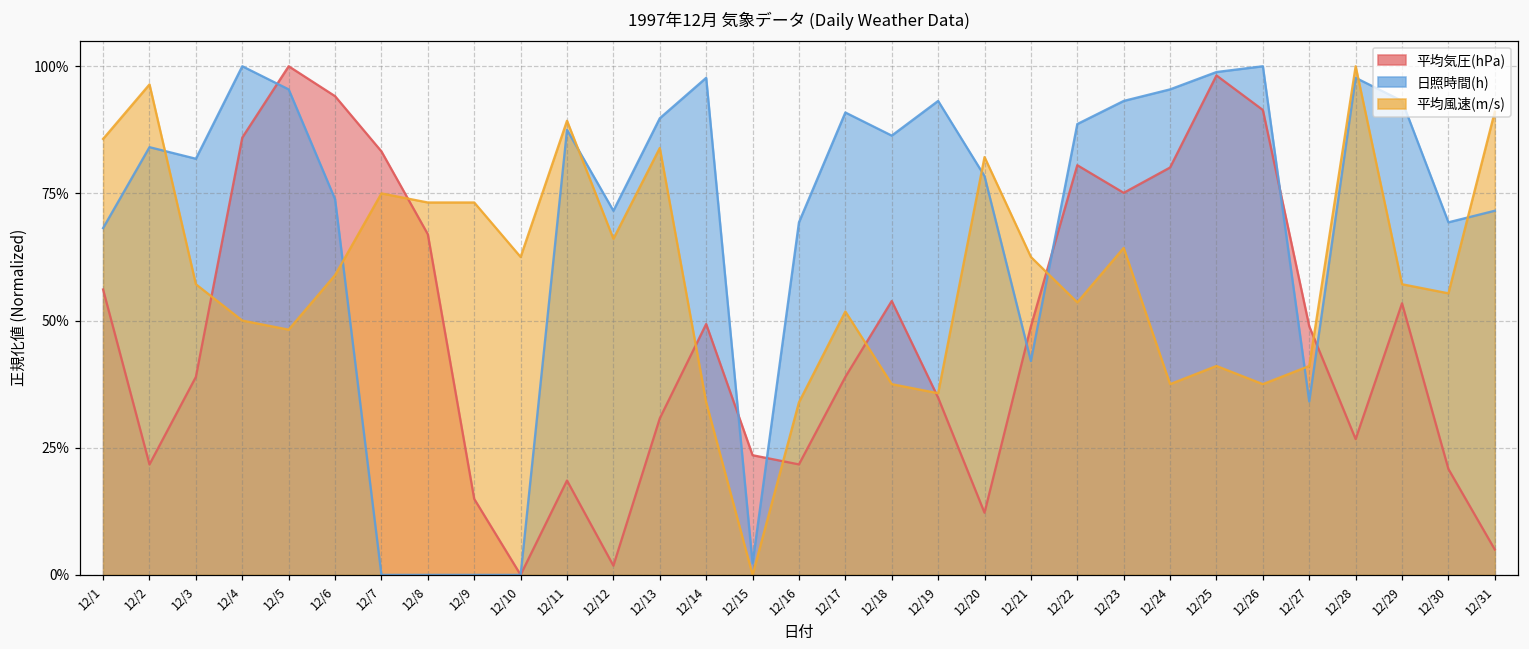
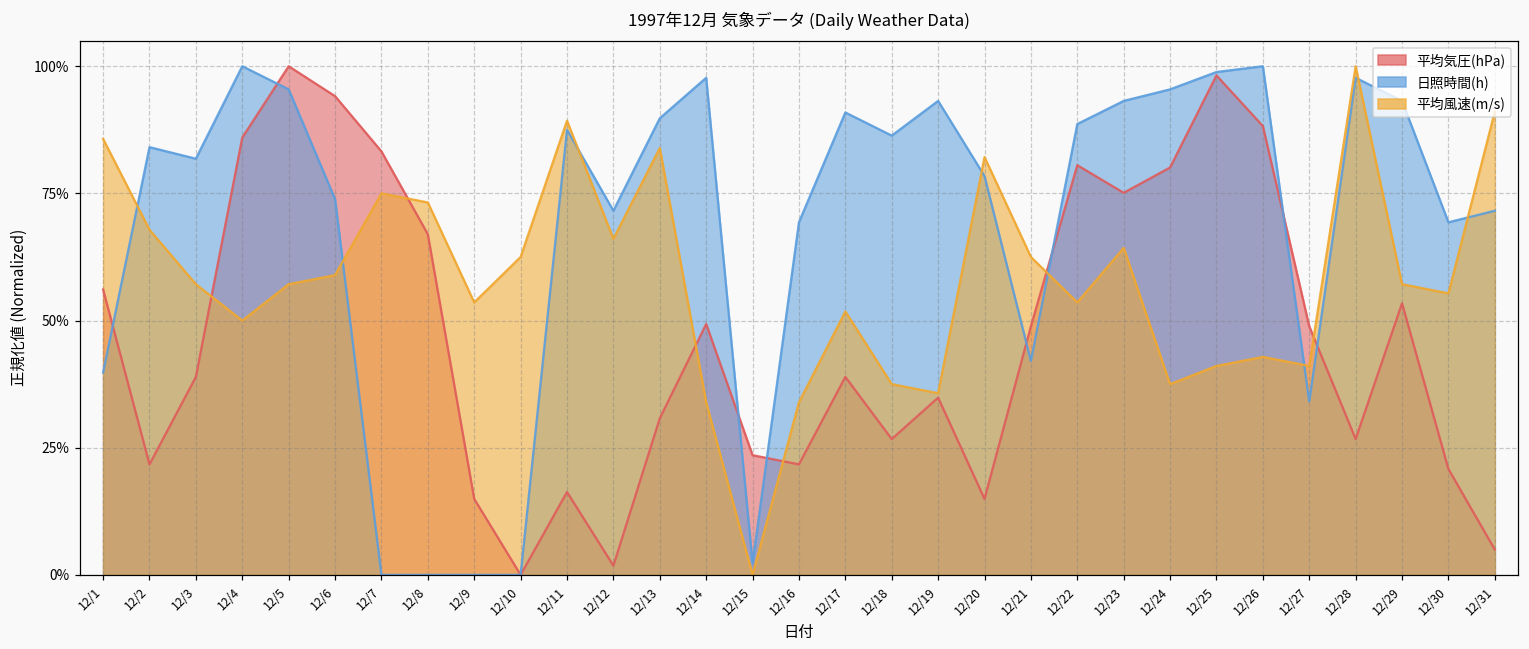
日照時間(h), 12/1: 68% -> 40%
平均風速(m/s), 12/2: 96% -> 68%
平均風速(m/s), 12/5: 48% -> 57%
平均風速(m/s), 12/9: 73% -> 54%
平均気圧(hPa), 12/11: 19% -> 16%
平均気圧(hPa), 12/18: 54% -> 27%
平均気圧(hPa), 12/20: 12% -> 15%
平均気圧(hPa), 12/26: 91% -> 88%
平均風速(m/s), 12/26: 38% -> 43%
